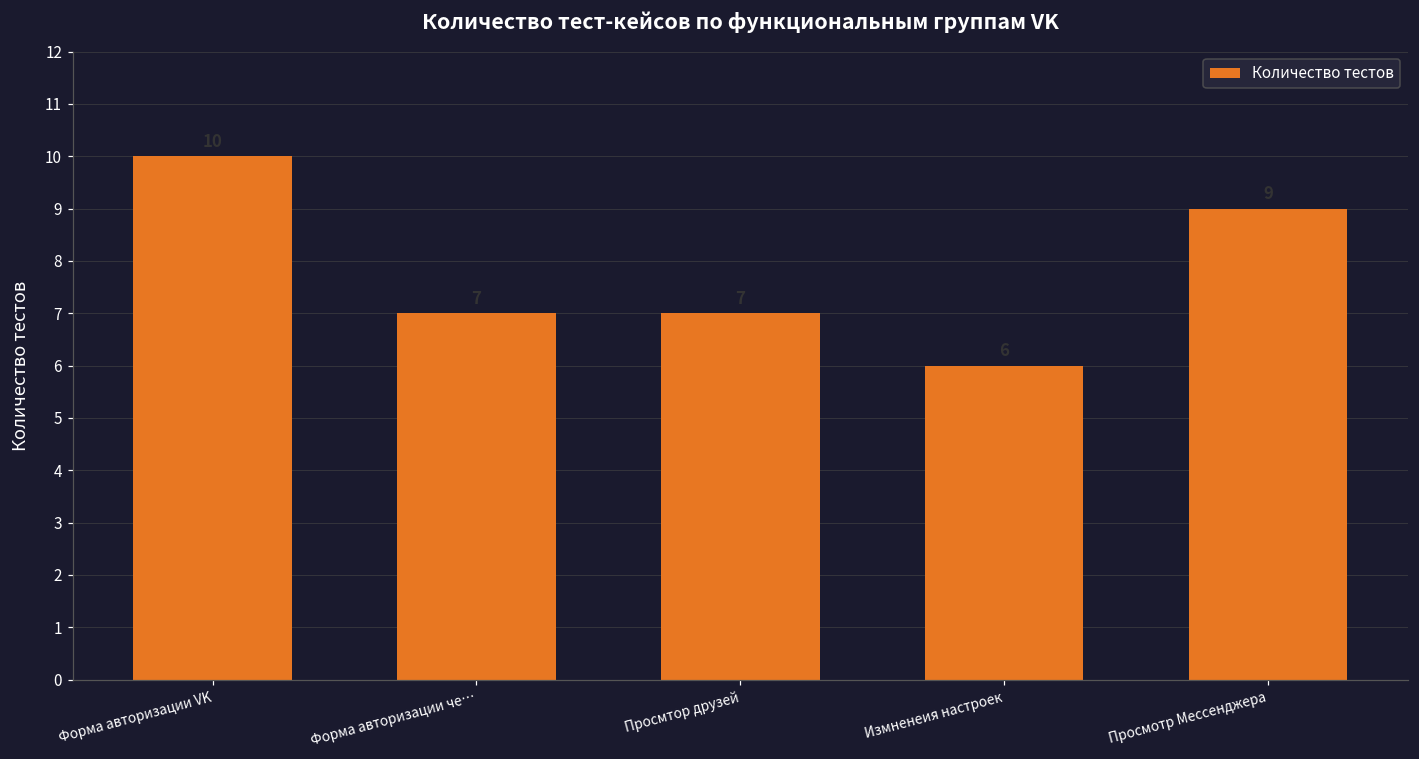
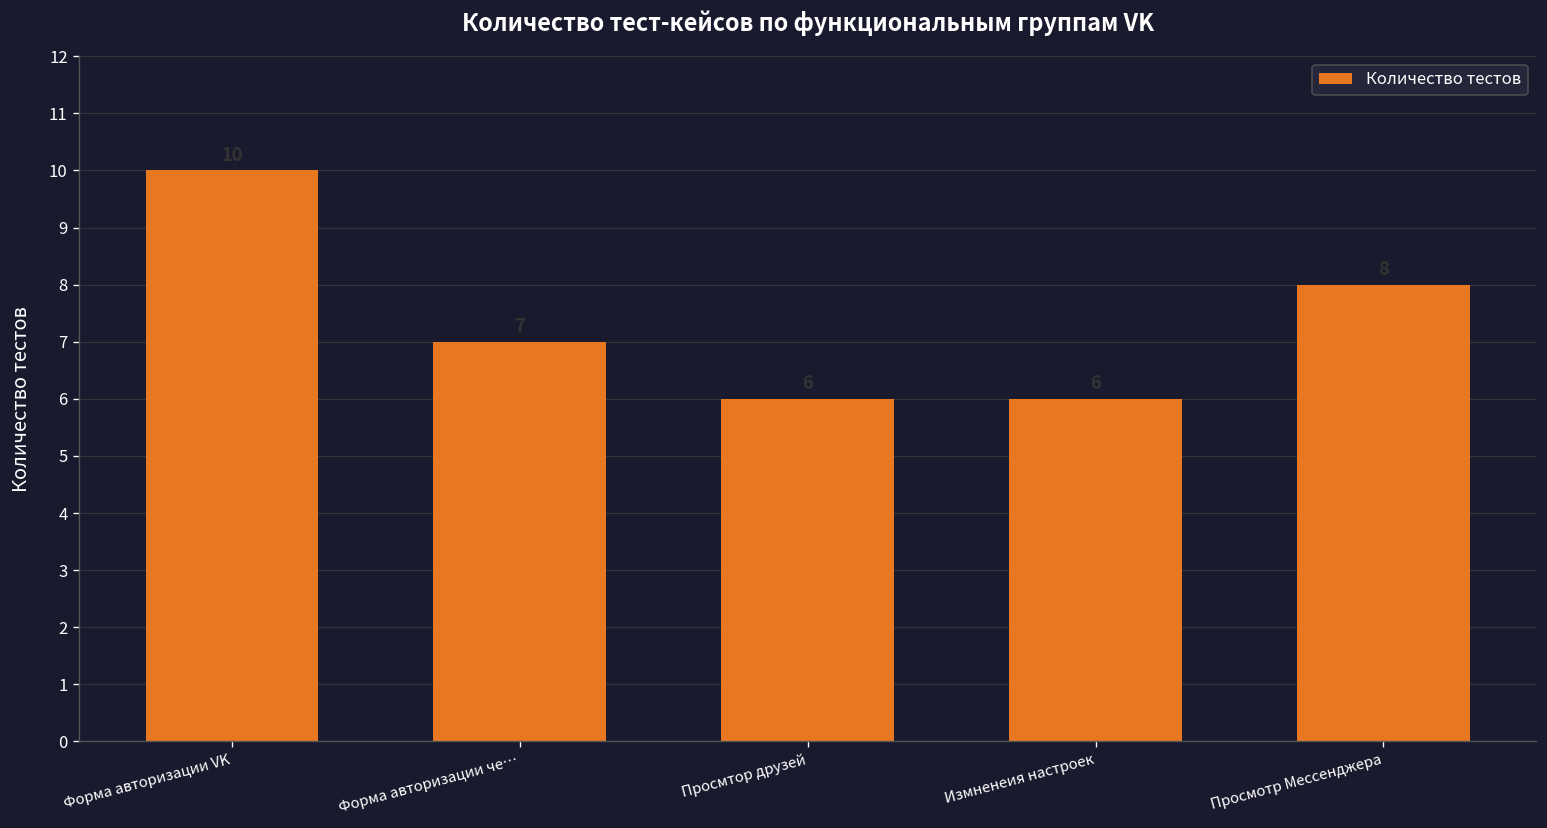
Просмтор друзей: 7 -> 6
Просмотр Мессенджера: 9 -> 8
